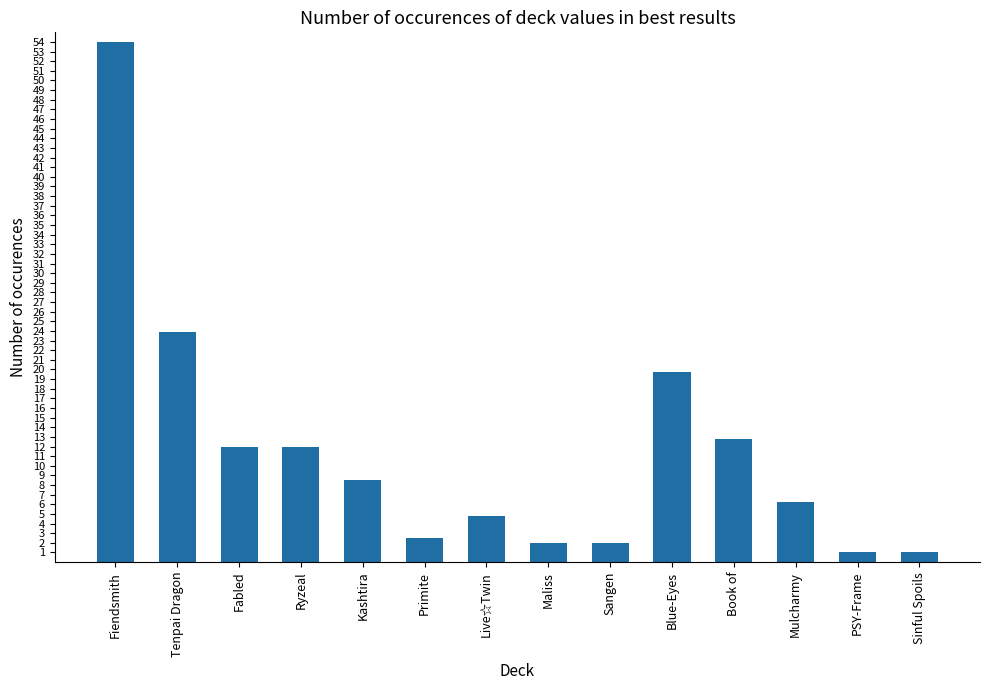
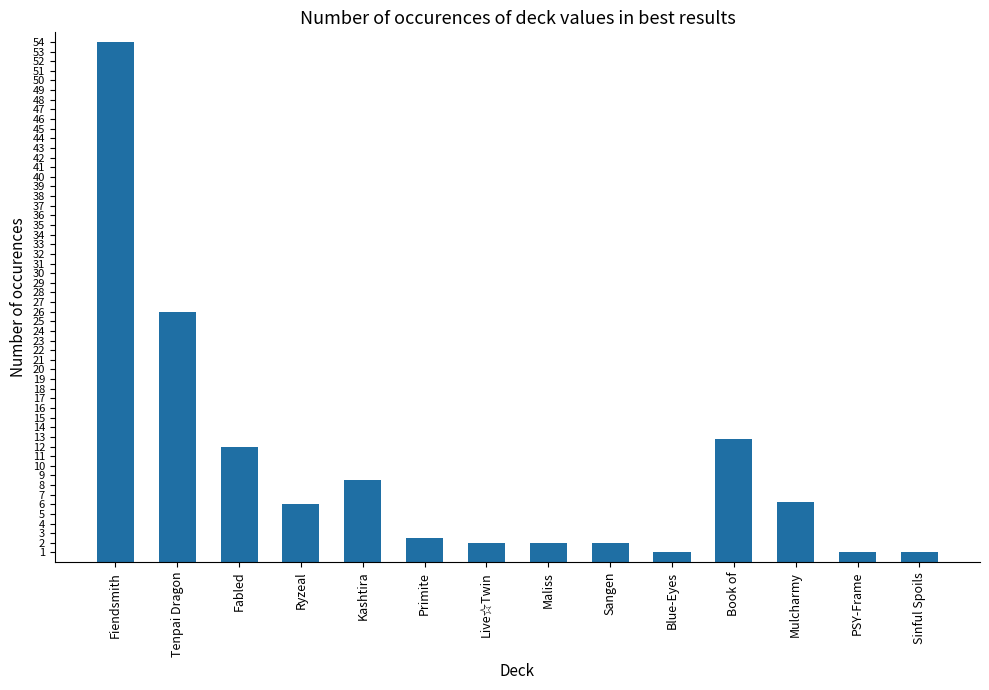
Tenpai Dragon: 24 -> 26
Ryzeal: 12 -> 6
Live☆Twin: 5 -> 2
Blue-Eyes: 20 -> 1
